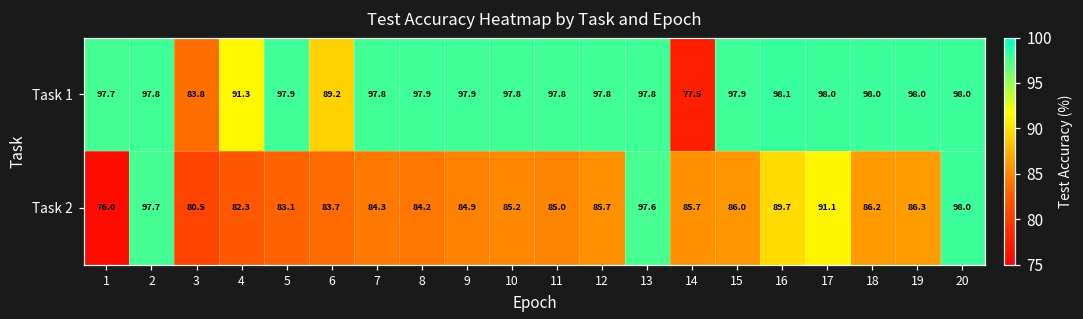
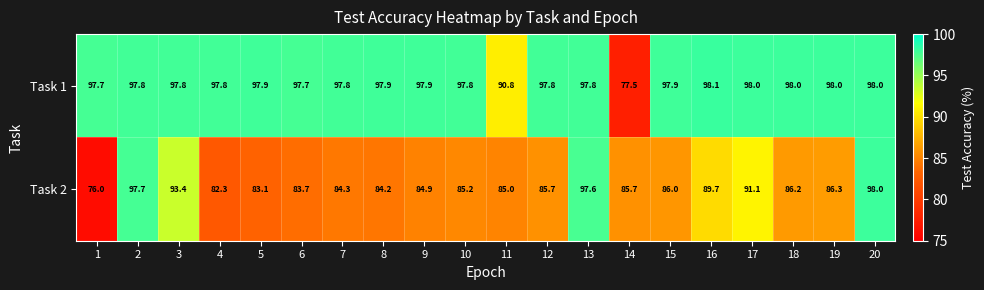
Task 1, 3: 83.8 -> 97.8
Task 1, 4: 91.3 -> 97.8
Task 1, 6: 89.2 -> 97.7
Task 1, 11: 97.8 -> 90.8
Task 2, 3: 80.5 -> 93.4
